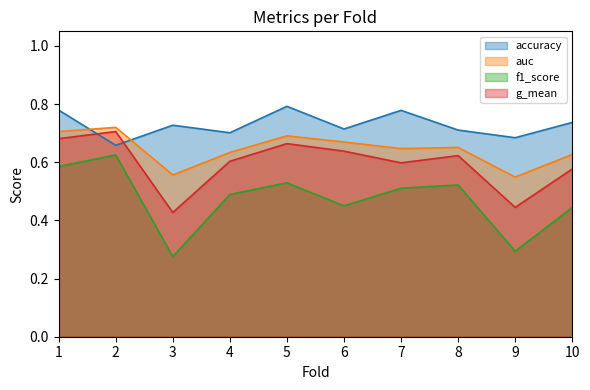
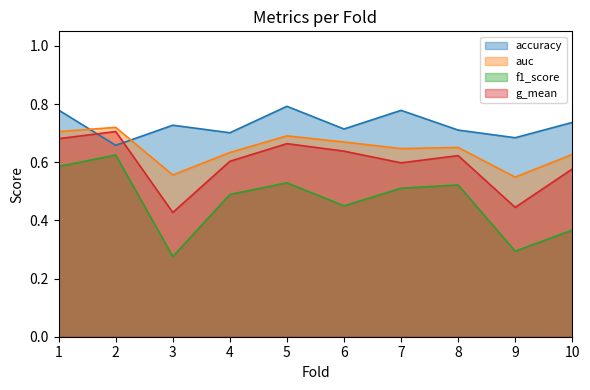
f1_score, 10: 0.44 -> 0.37
